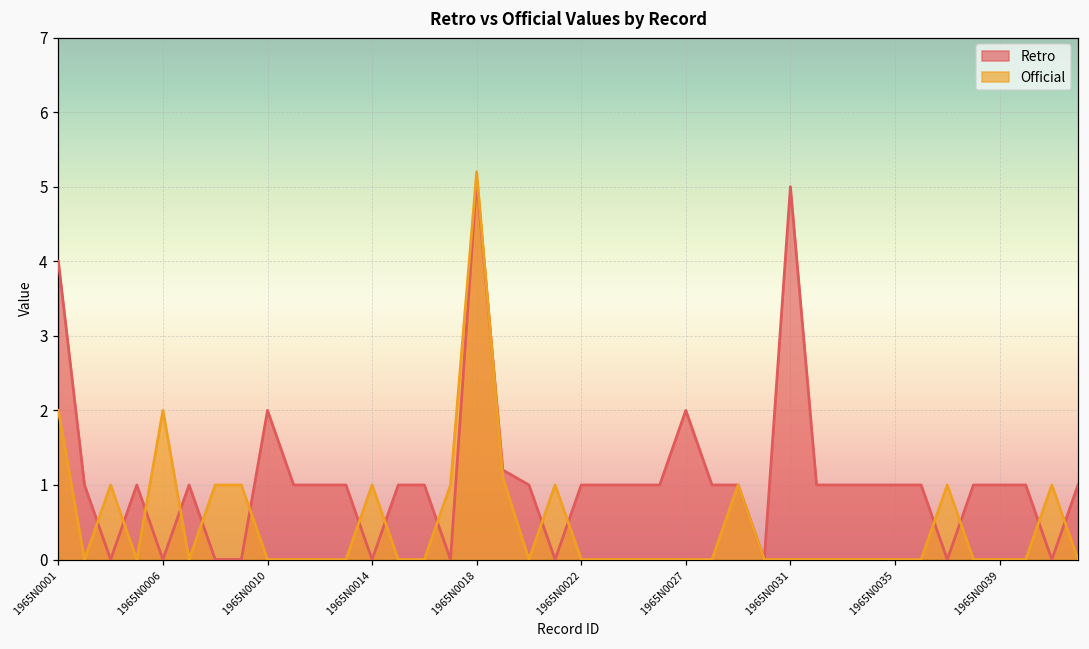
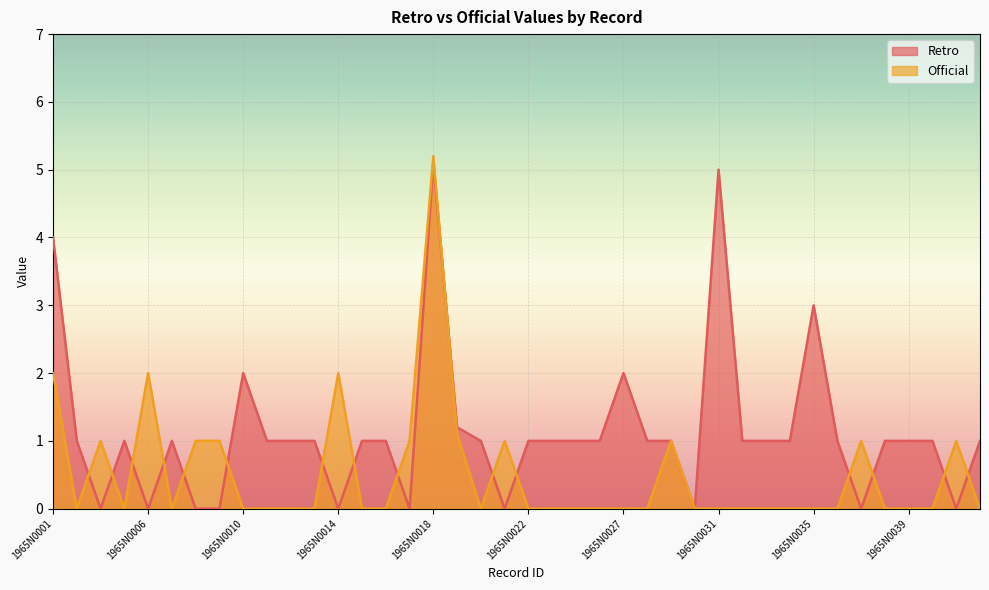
Official, 1965N0014: 1 -> 2
Retro, 1965N0035: 1 -> 3
